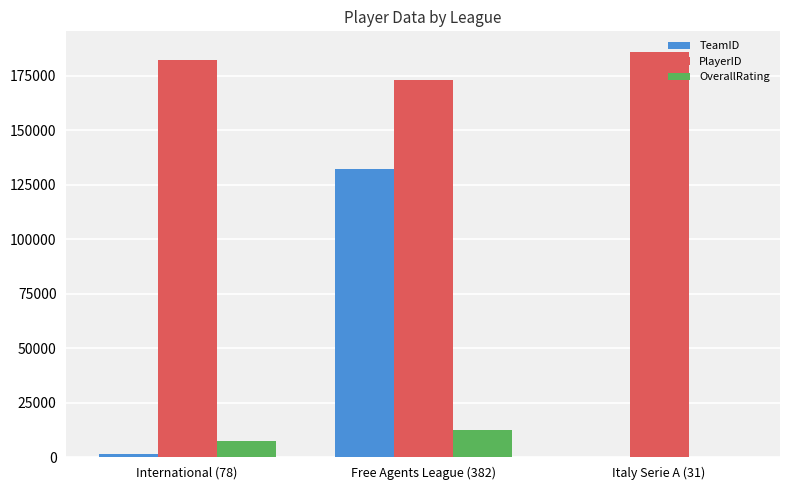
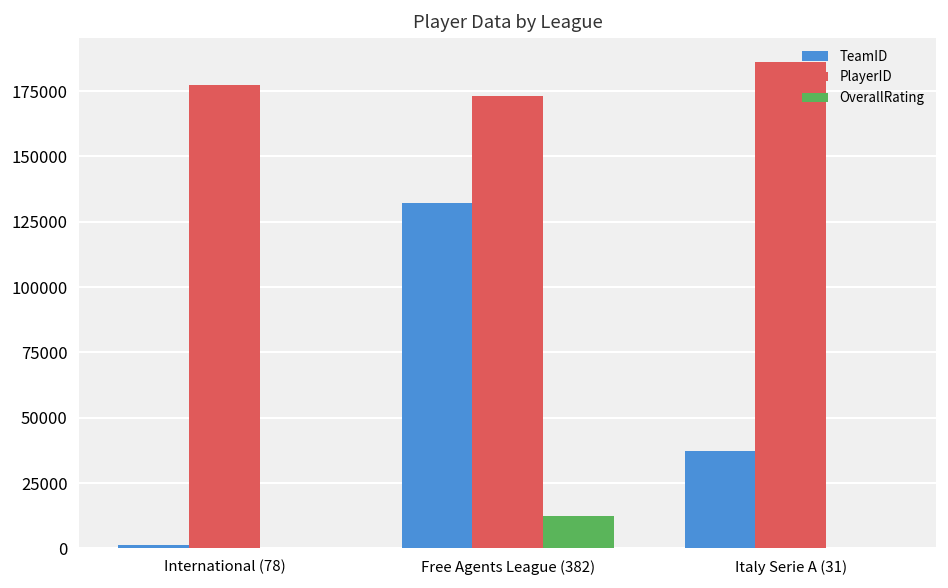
PlayerID, International (78): 183000 -> 177000
OverallRating, International (78): 7000 -> 0
TeamID, Italy Serie A (31): 0 -> 37000
